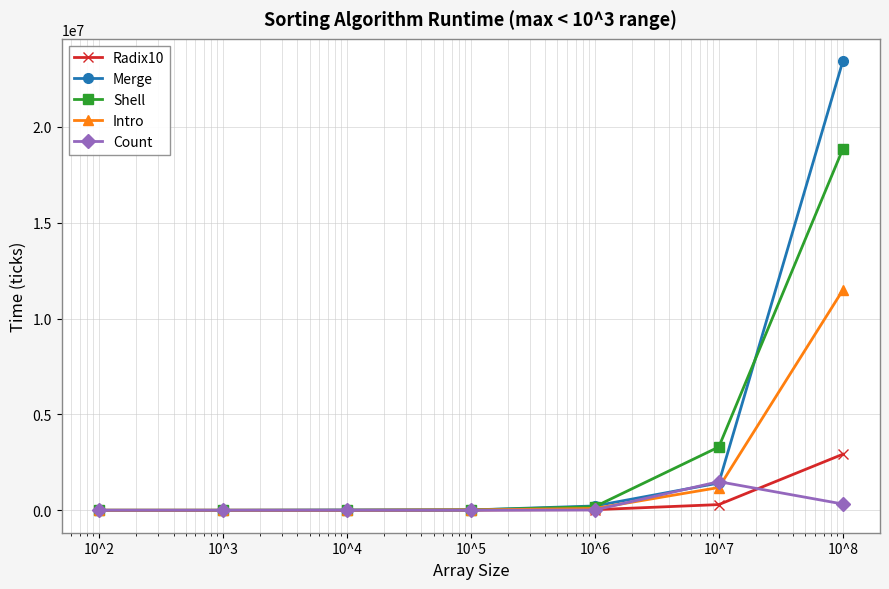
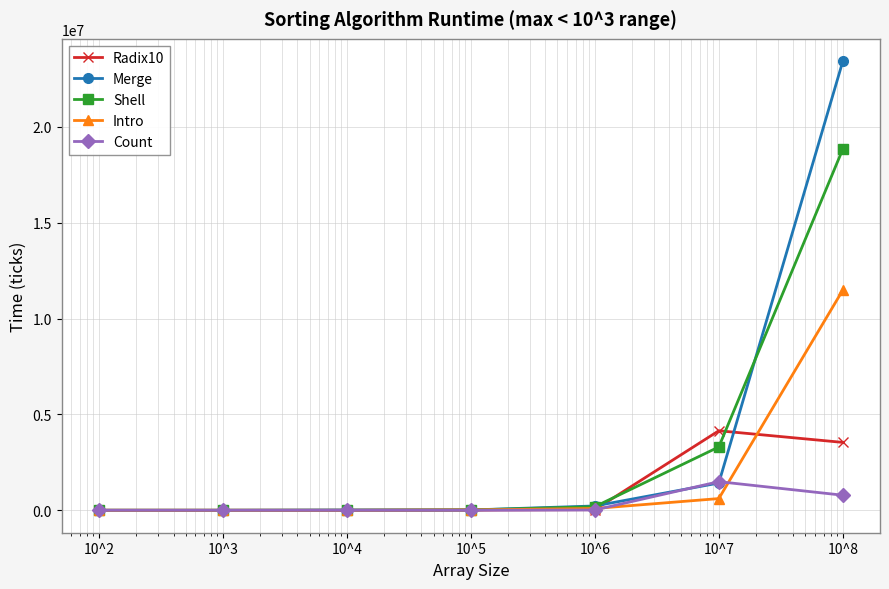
Radix10, 10^7: 300000 -> 4100000
Intro, 10^7: 1200000 -> 600000
Radix10, 10^8: 2900000 -> 3500000
Count, 10^8: 300000 -> 800000
